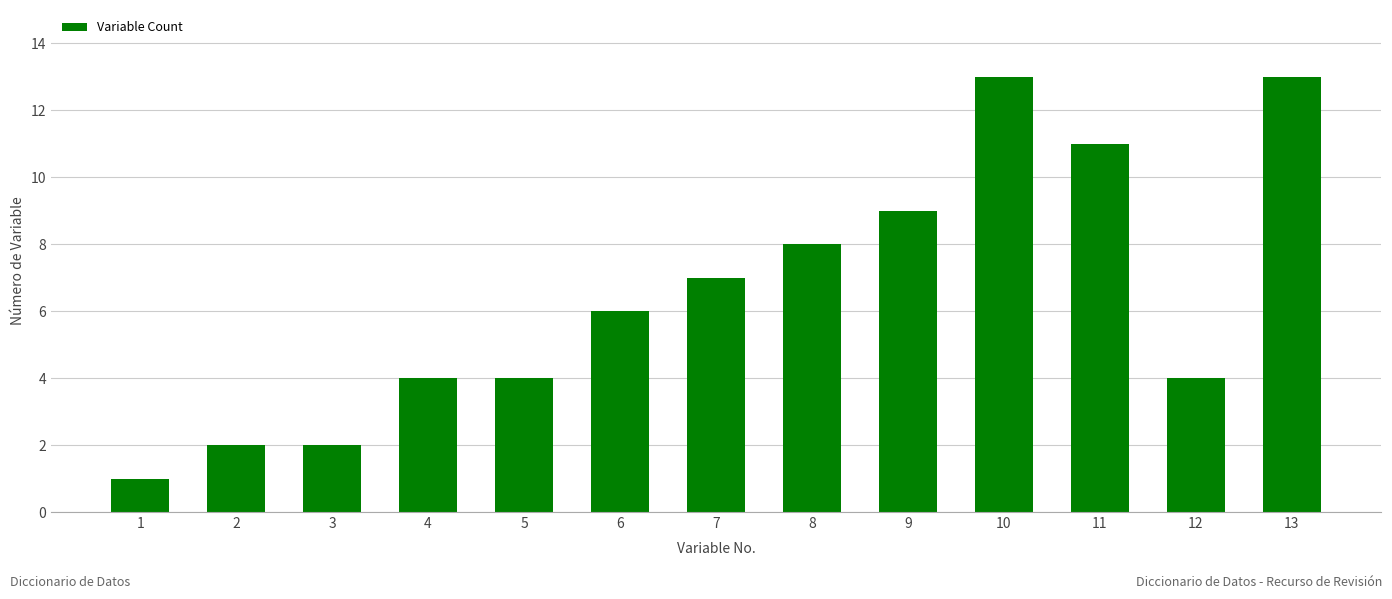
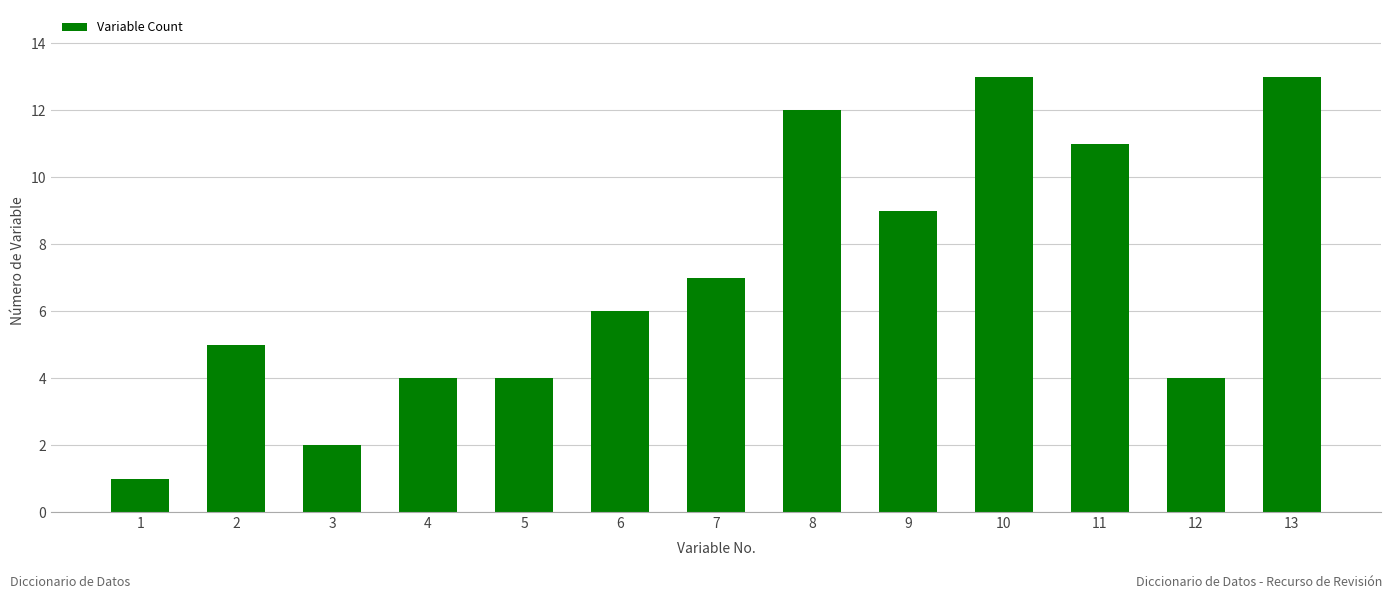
2: 2 -> 5
8: 8 -> 12
